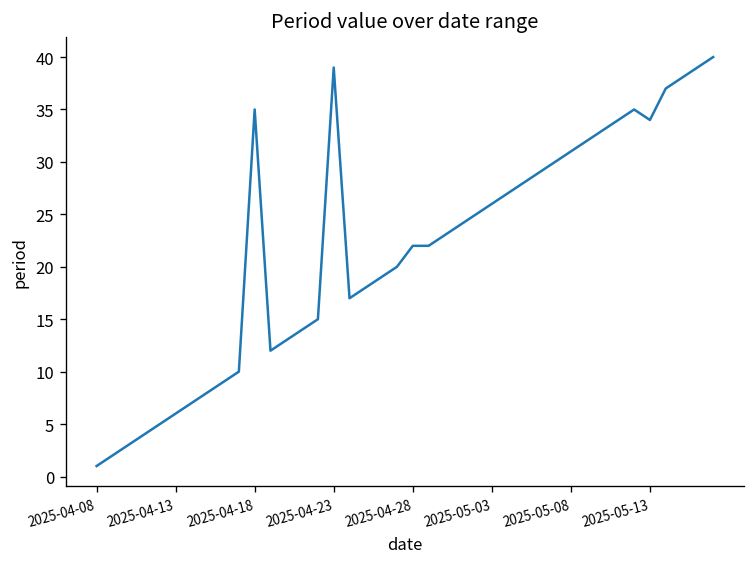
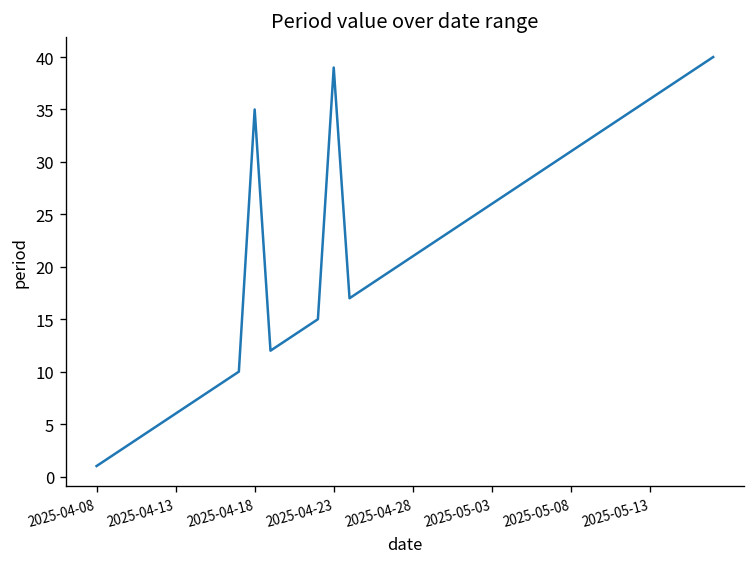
2025-04-28: 22 -> 21
2025-05-13: 34 -> 36
